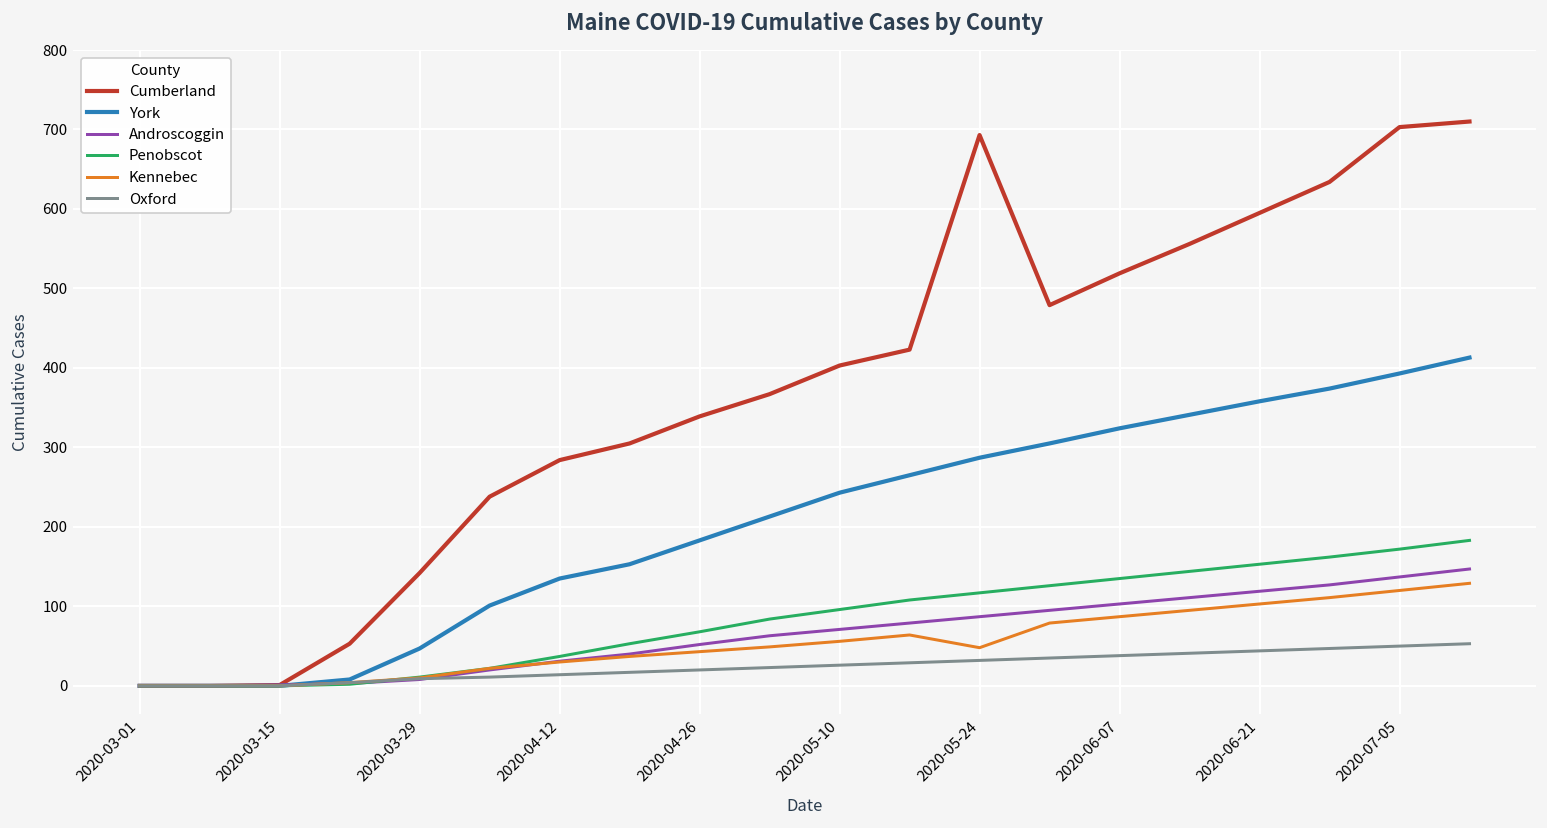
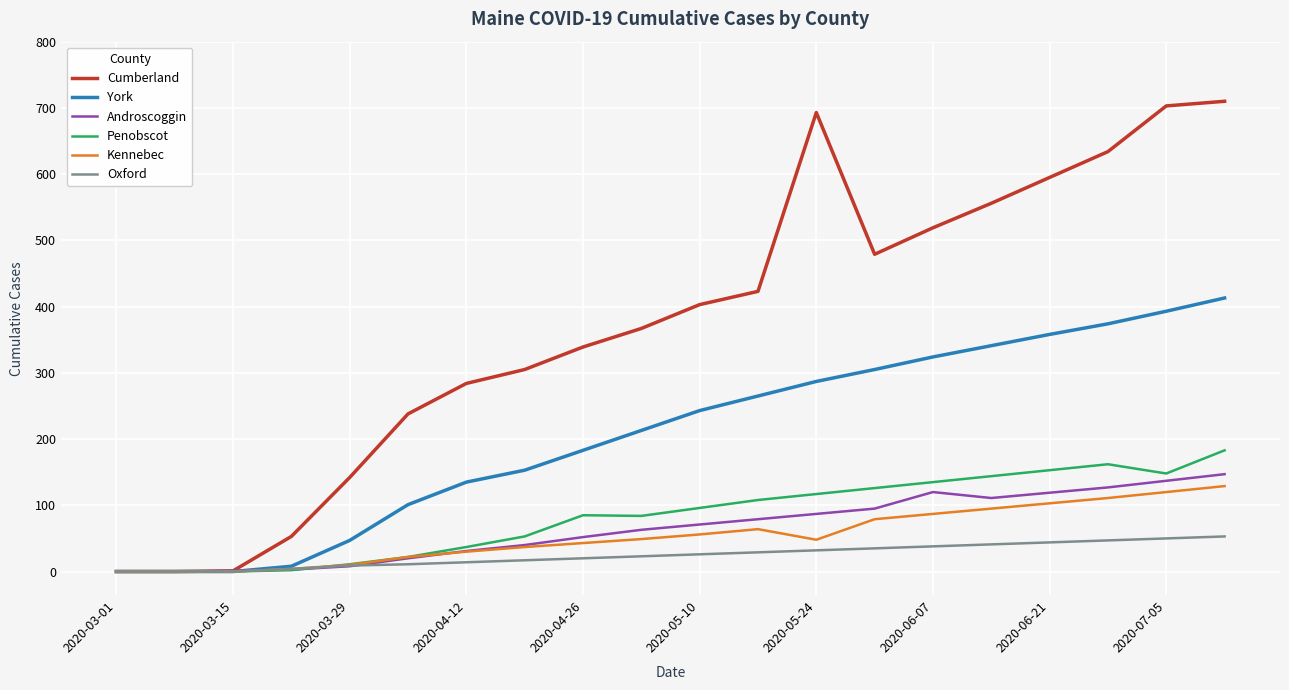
Penobscot, 2020-04-26: 70 -> 90
Androscoggin, 2020-06-07: 100 -> 120
Penobscot, 2020-07-05: 170 -> 150
